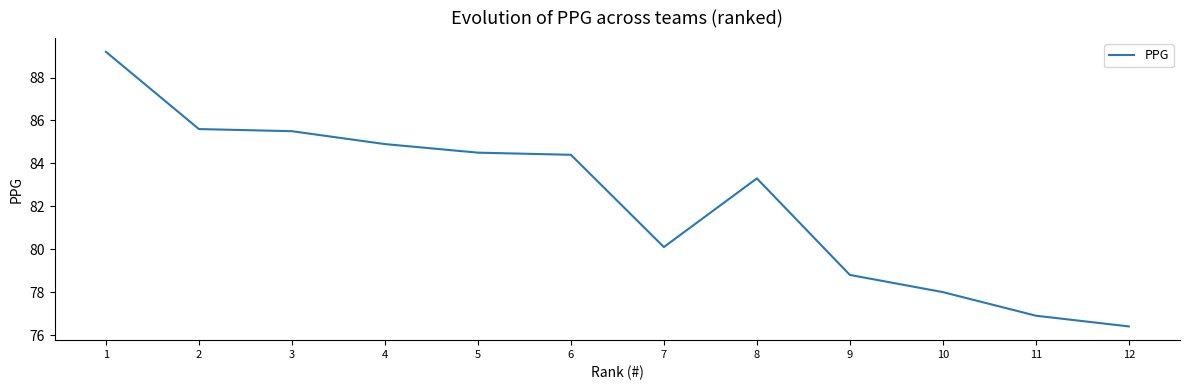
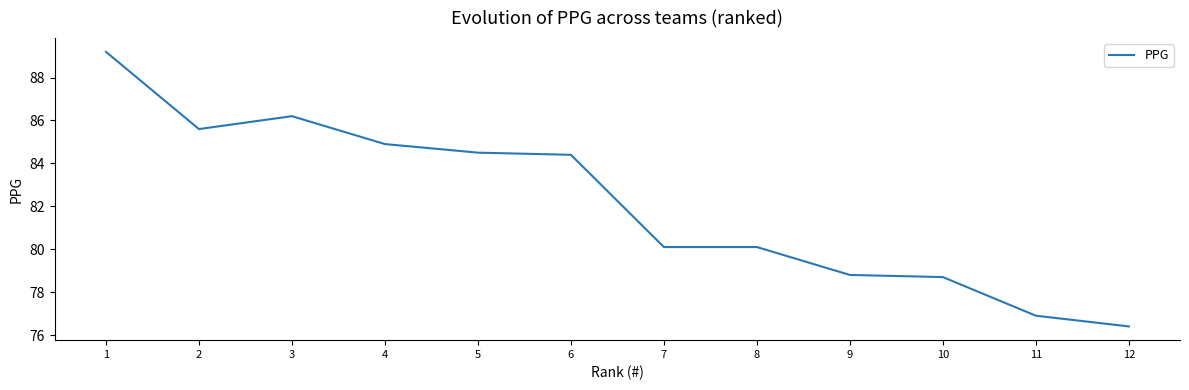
3: 85.5 -> 86.2
8: 83.3 -> 80.1
10: 78.0 -> 78.7
